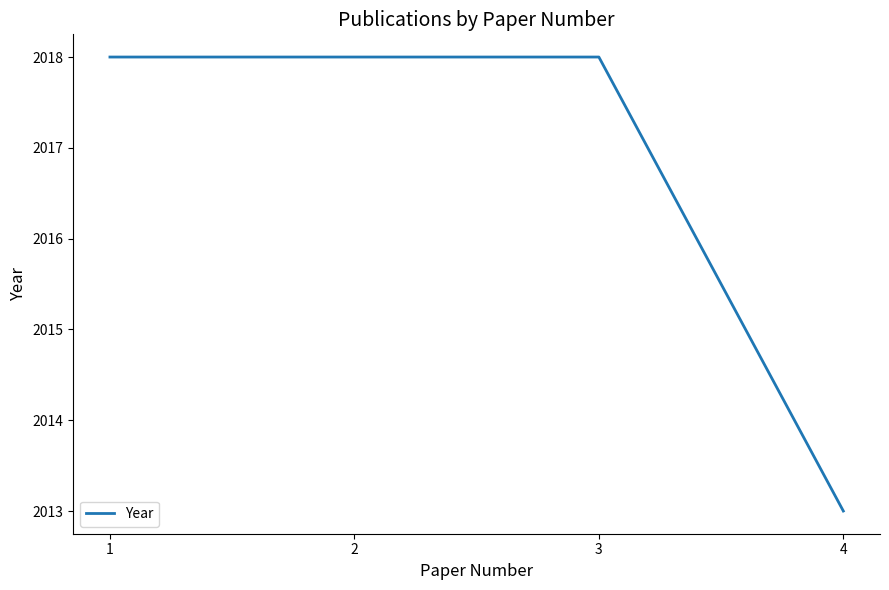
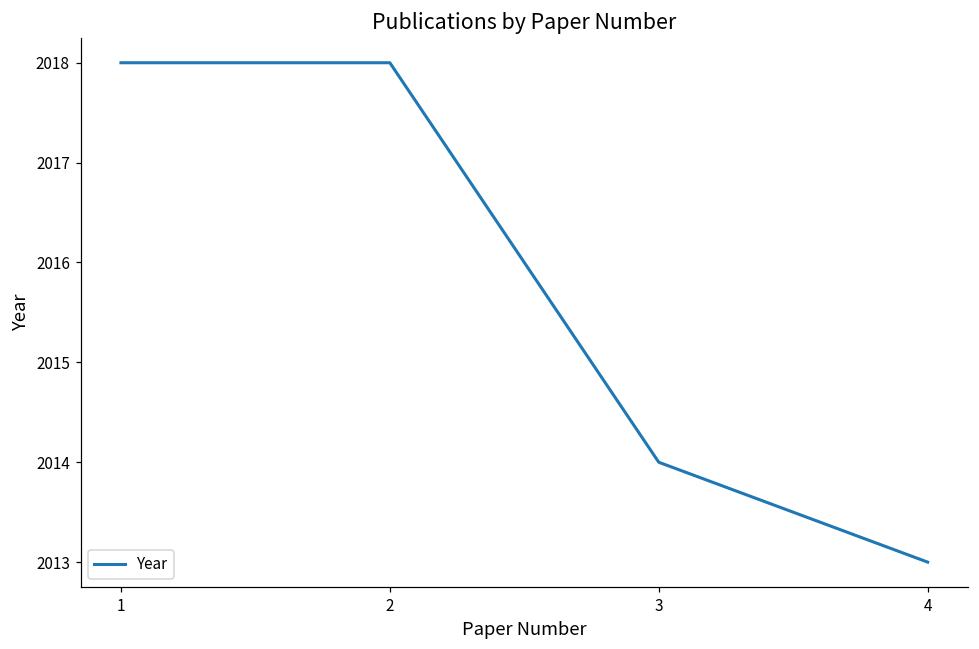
3: 2018 -> 2014
